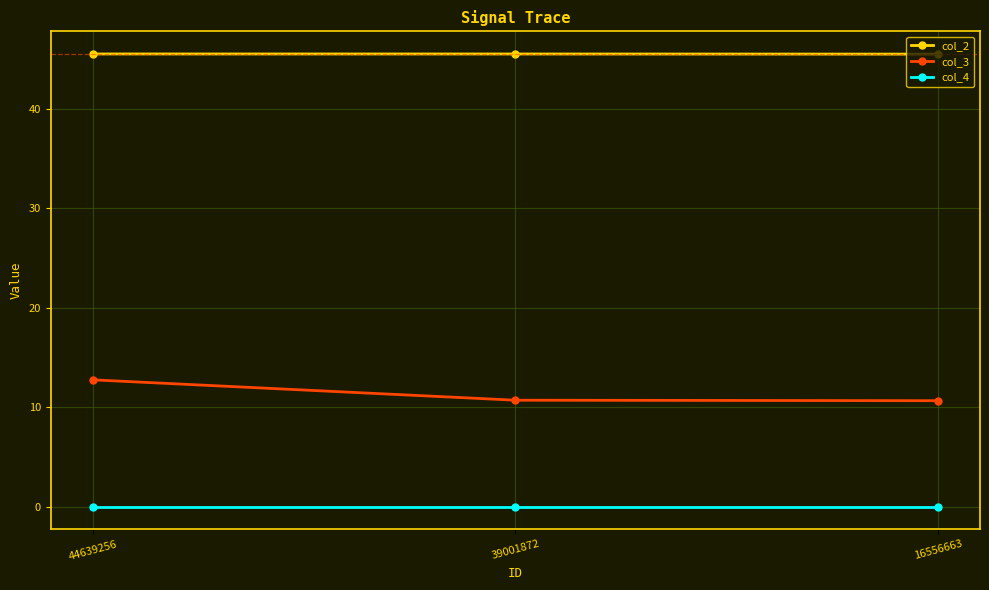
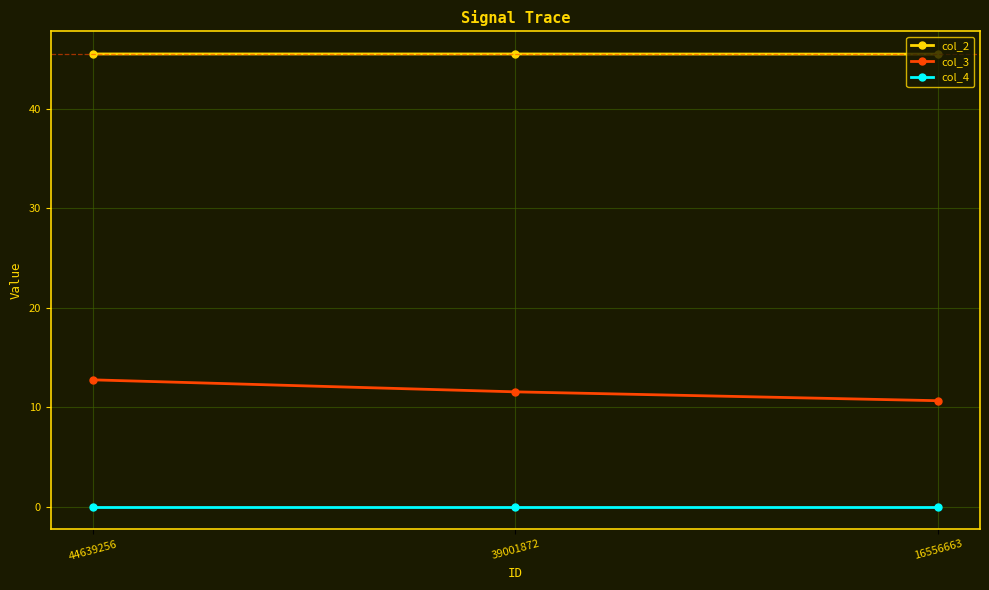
col_3, 39001872: 11 -> 12
